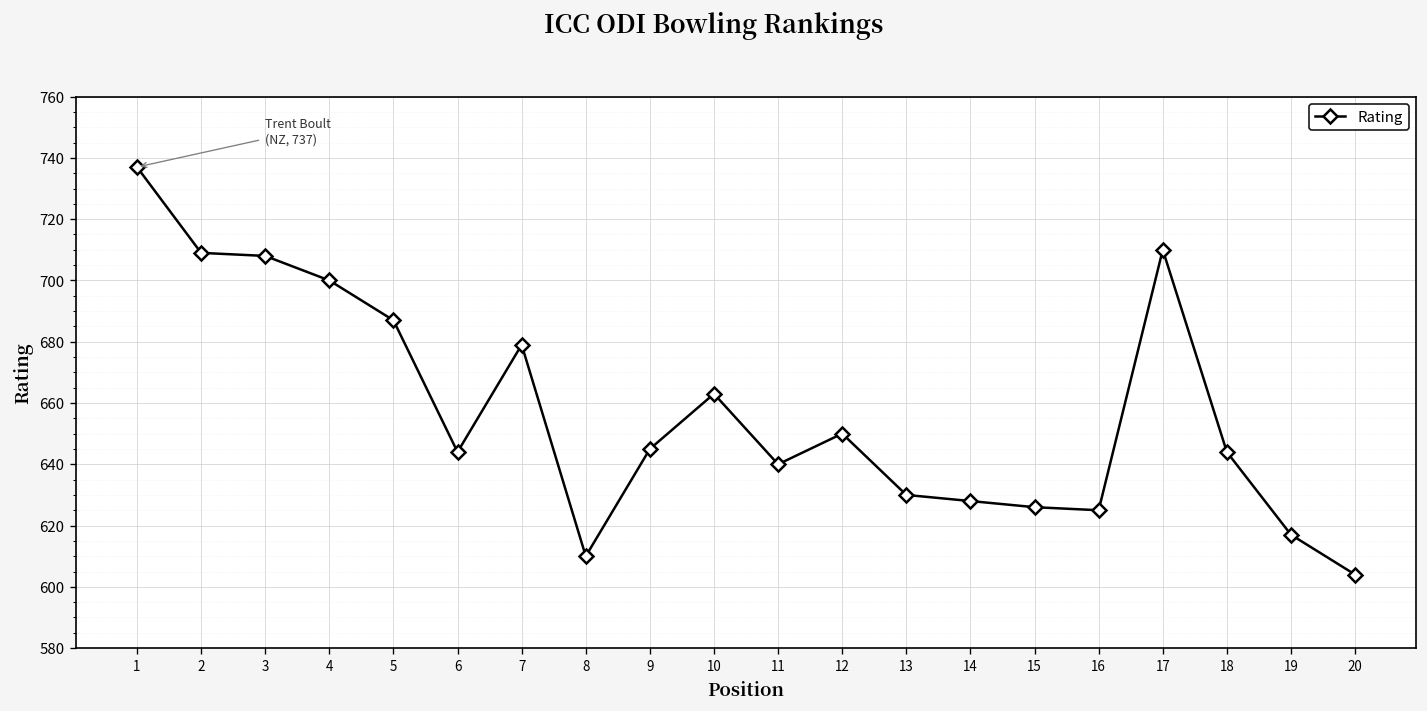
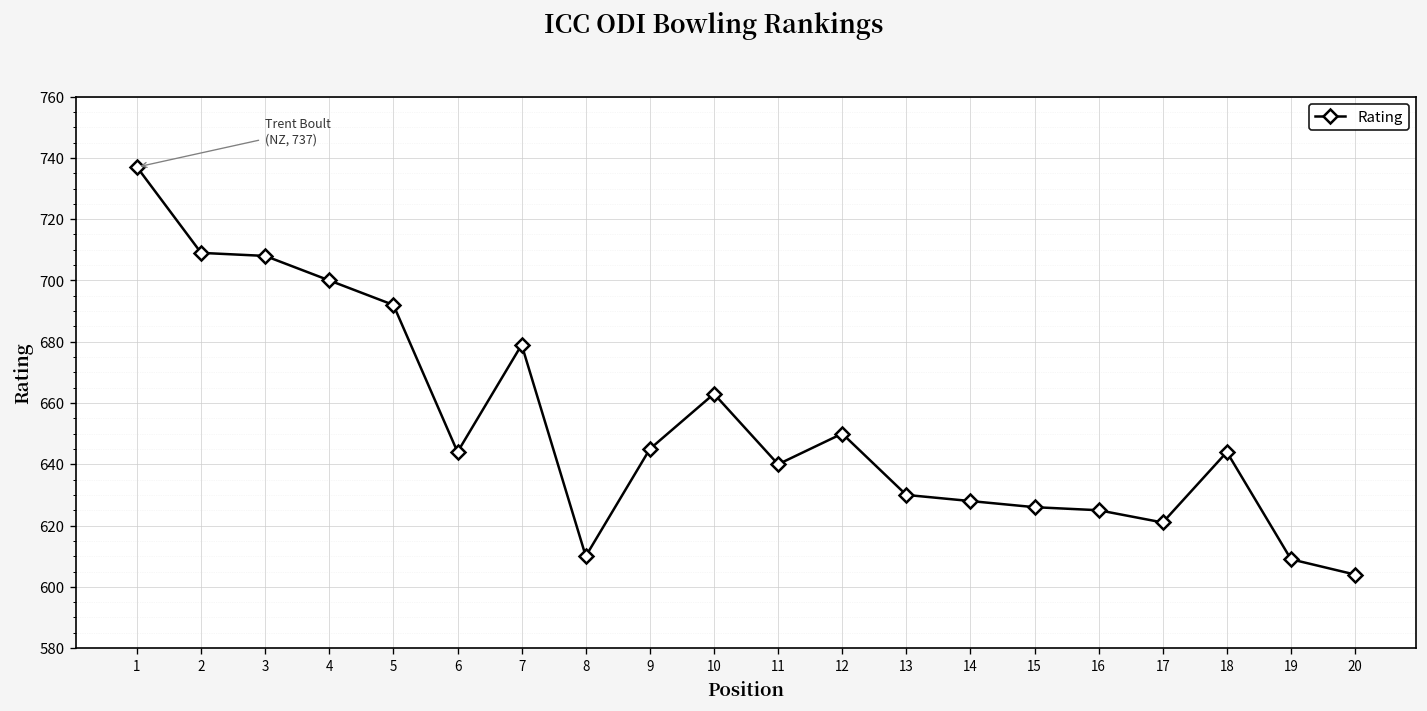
5: 687 -> 692
17: 710 -> 621
19: 617 -> 609
